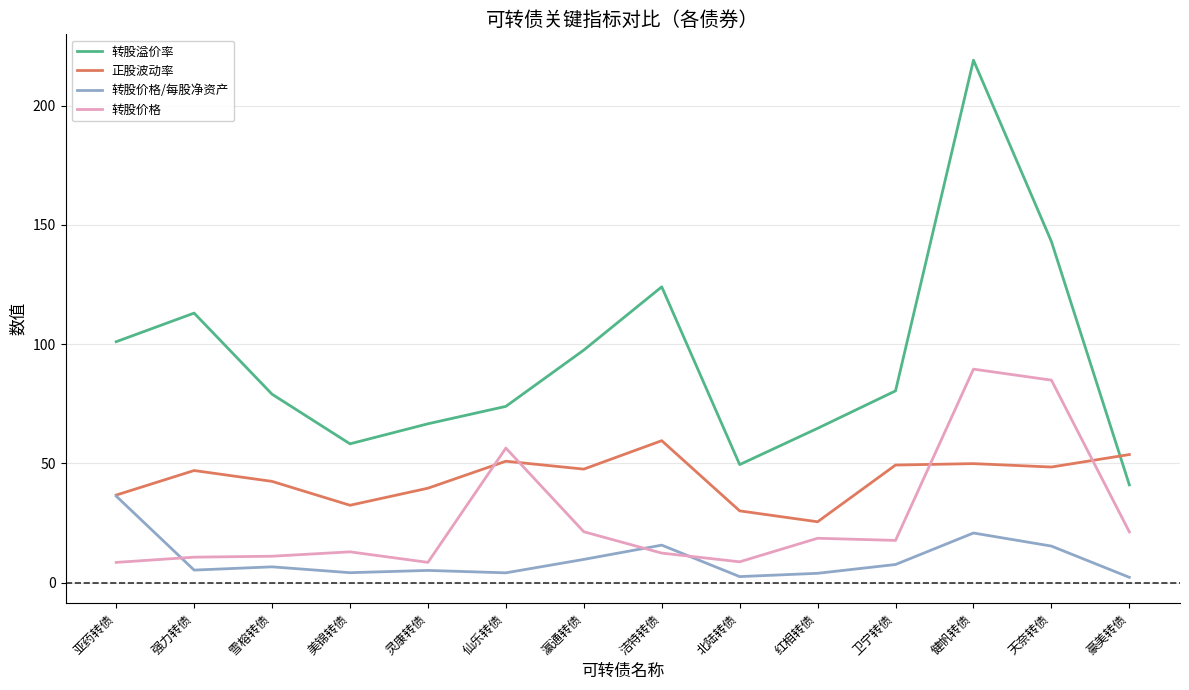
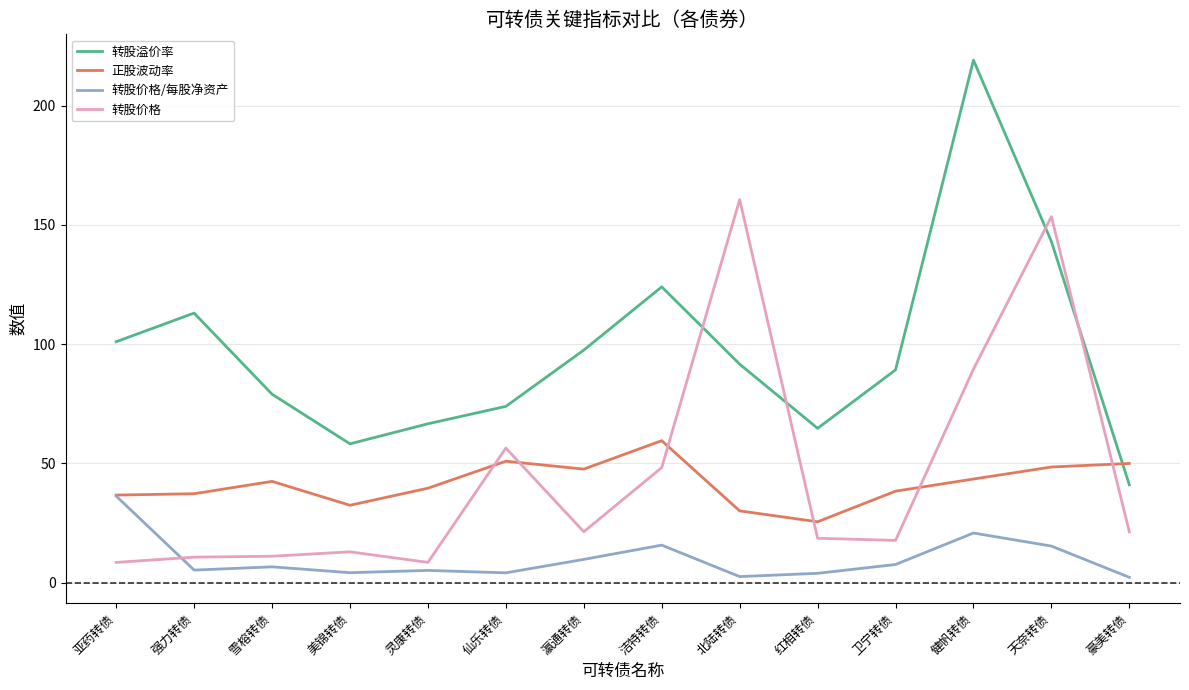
正股波动率, 强力转债: 47 -> 37
转股价格, 洁特转债: 12 -> 48
转股溢价率, 北陆转债: 50 -> 92
转股价格, 北陆转债: 9 -> 161
转股溢价率, 卫宁转债: 80 -> 89
正股波动率, 卫宁转债: 49 -> 38
正股波动率, 健帆转债: 50 -> 43
转股价格, 天奈转债: 85 -> 153
正股波动率, 豪美转债: 54 -> 50
